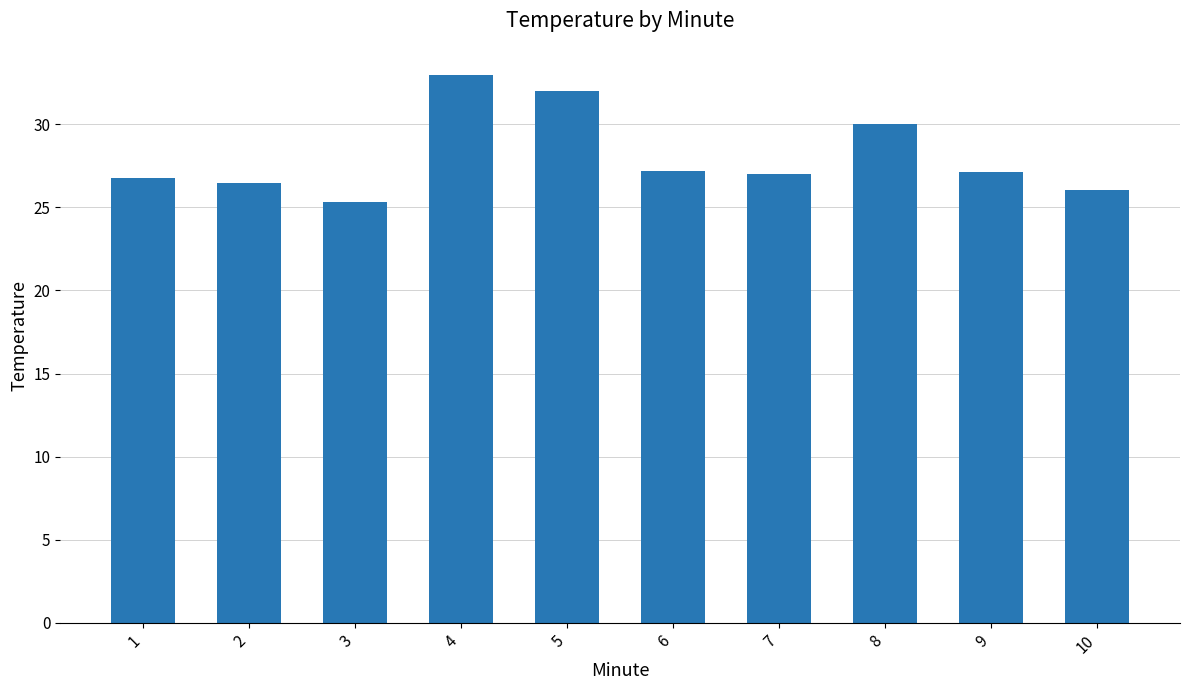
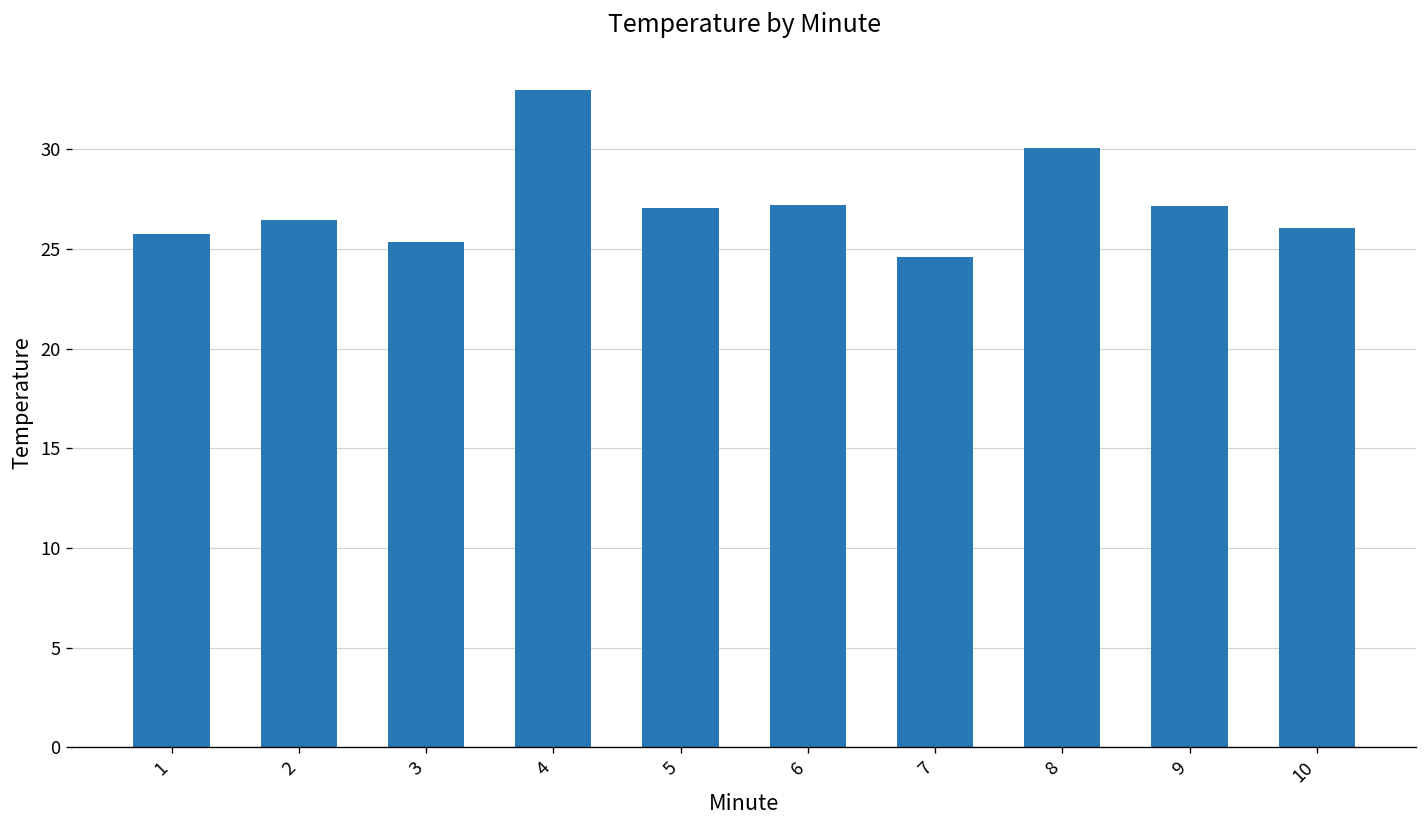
1: 26.8 -> 25.8
5: 32.0 -> 27.0
7: 27.0 -> 24.6
